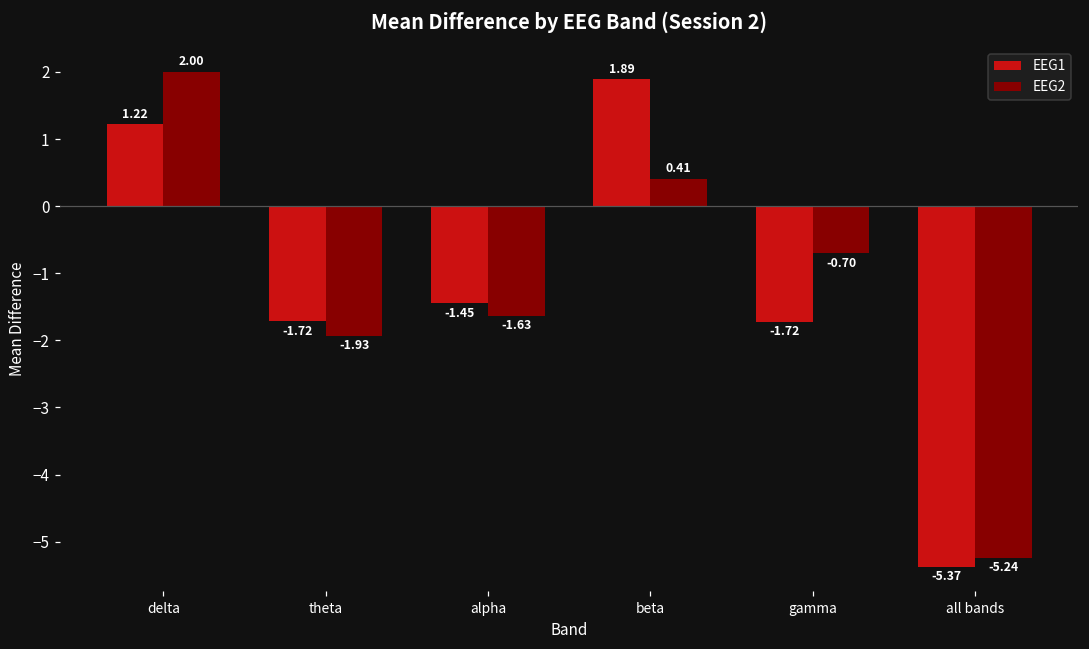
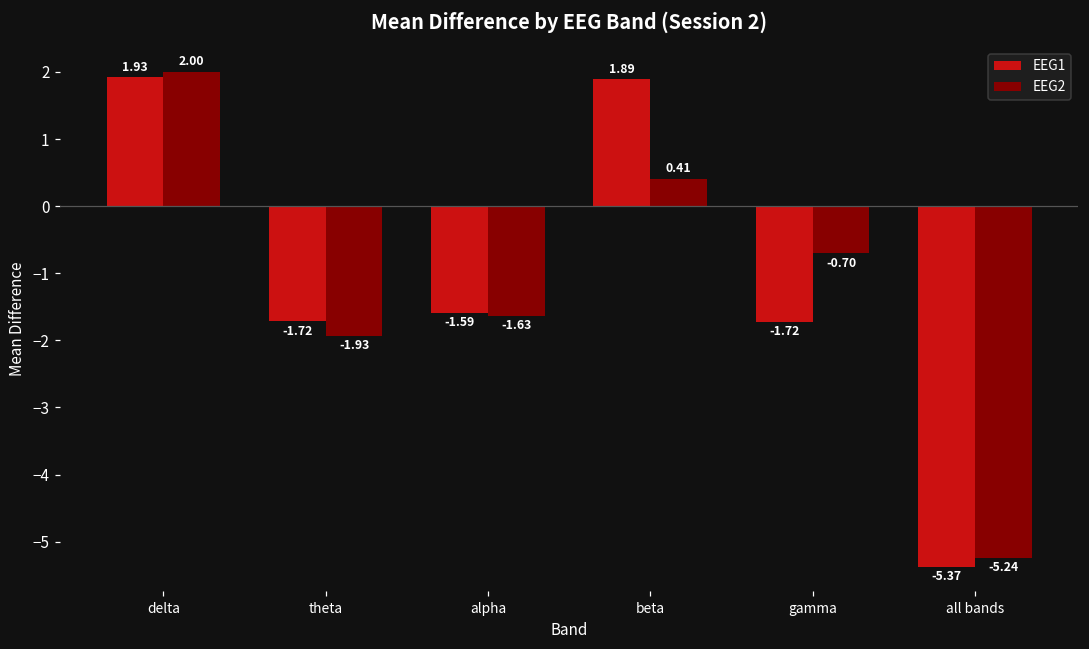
EEG1, delta: 1.22 -> 1.93
EEG1, alpha: -1.45 -> -1.59
